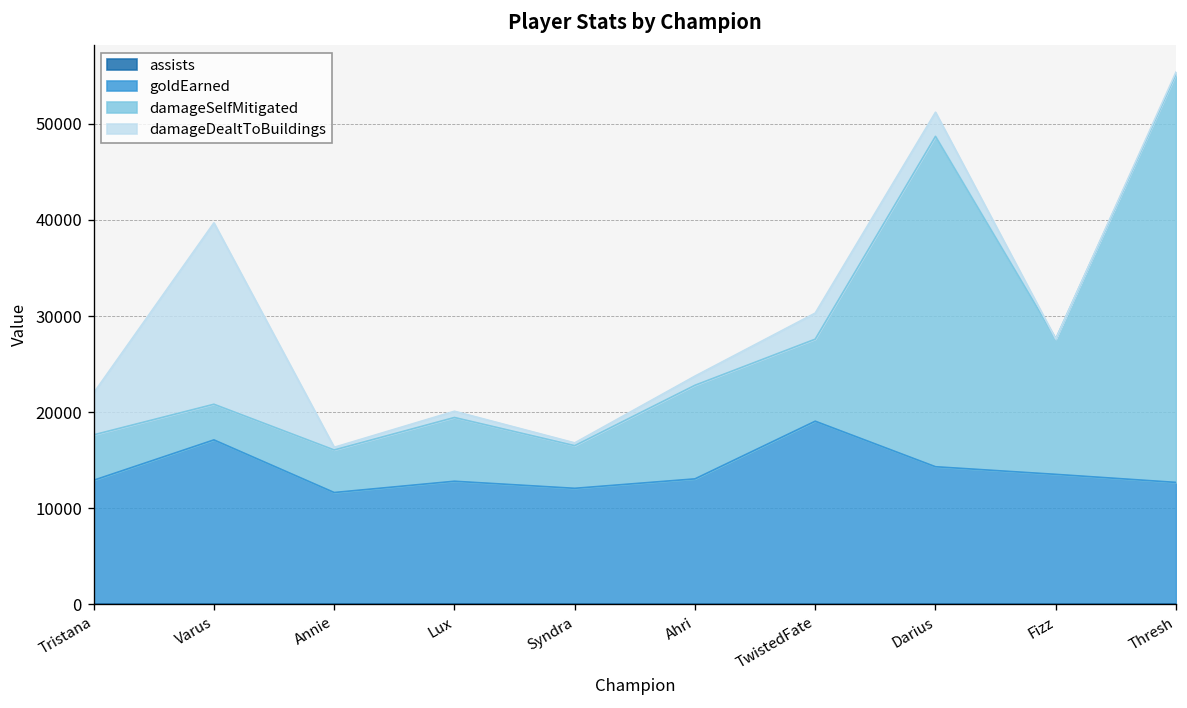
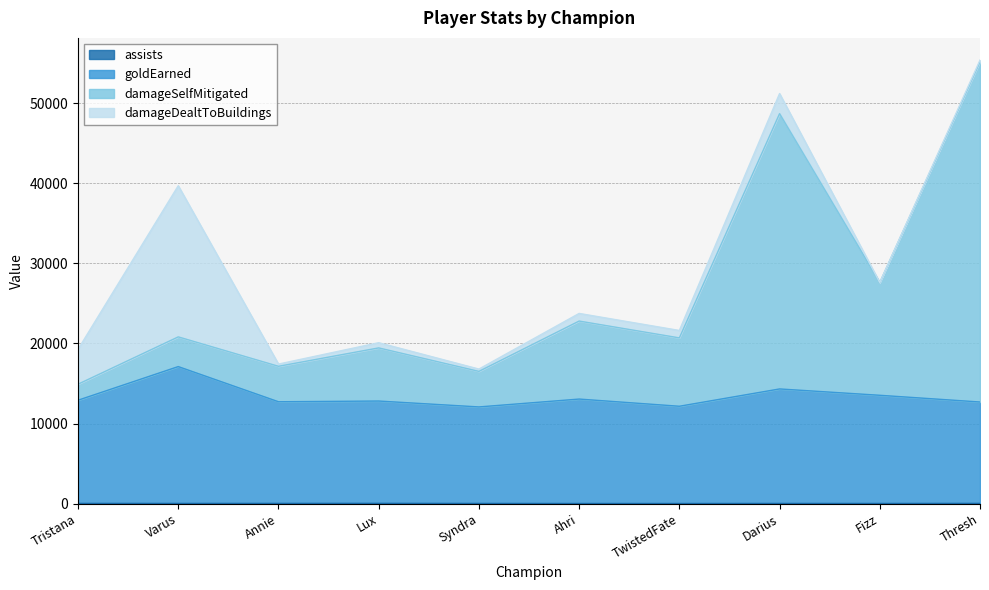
damageSelfMitigated, Tristana: 5000 -> 2000
goldEarned, Annie: 12000 -> 13000
goldEarned, TwistedFate: 19000 -> 12000
damageDealtToBuildings, TwistedFate: 3000 -> 1000
